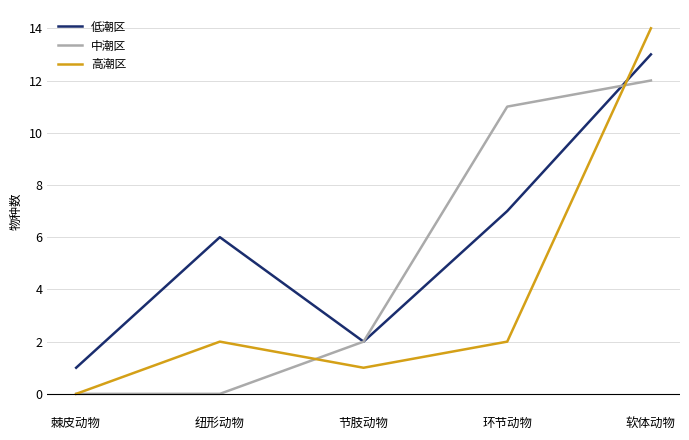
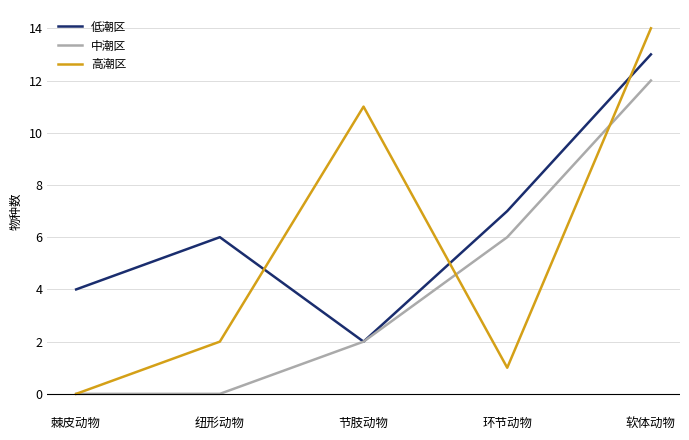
低潮区, 棘皮动物: 1 -> 4
高潮区, 节肢动物: 1 -> 11
中潮区, 环节动物: 11 -> 6
高潮区, 环节动物: 2 -> 1
